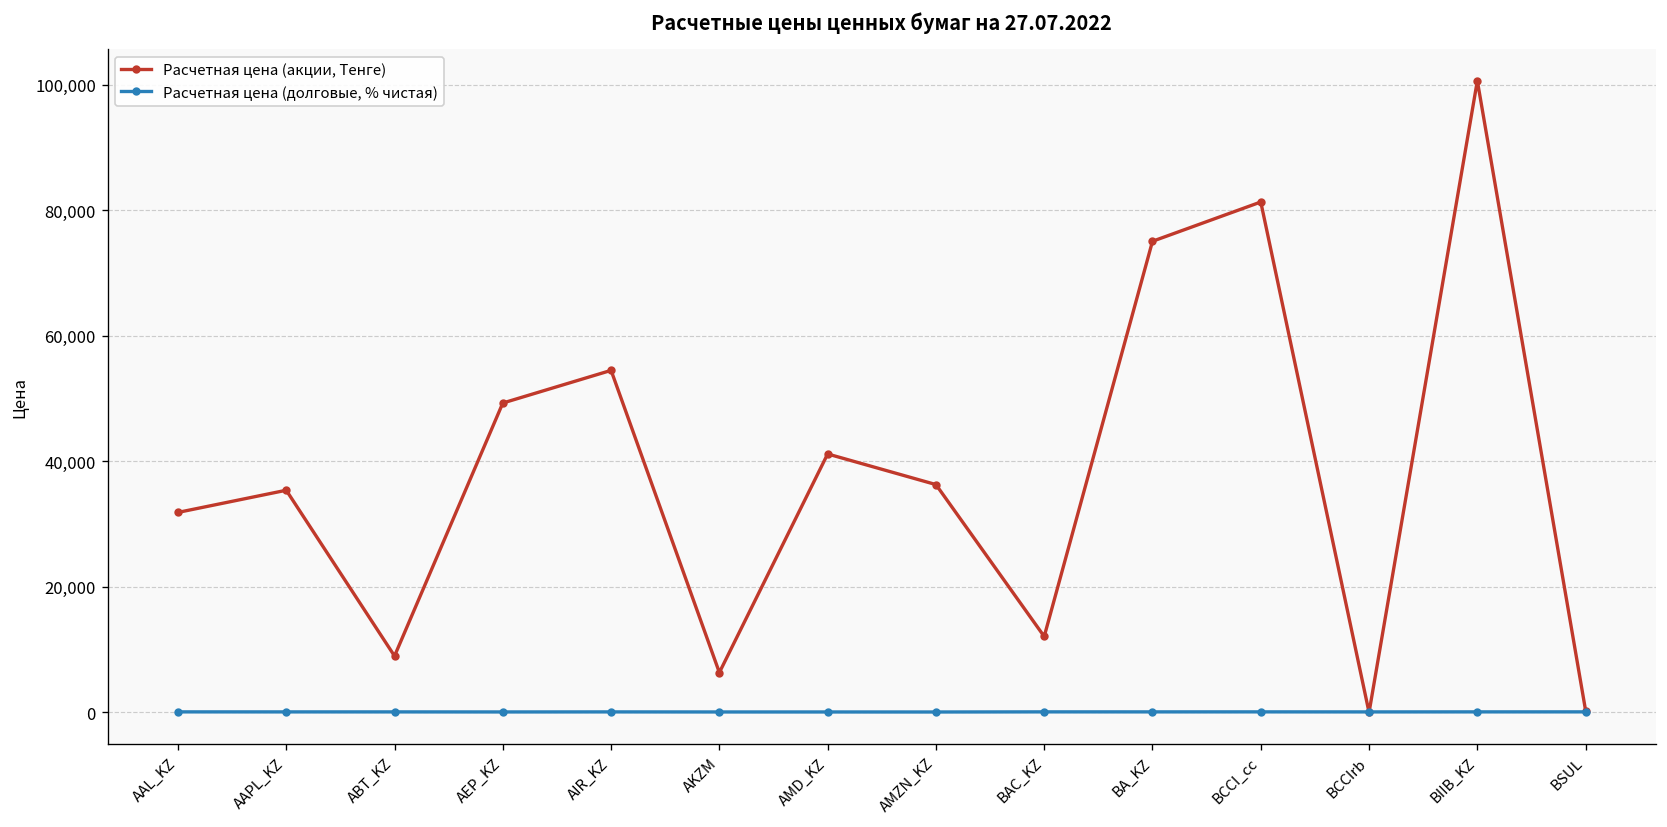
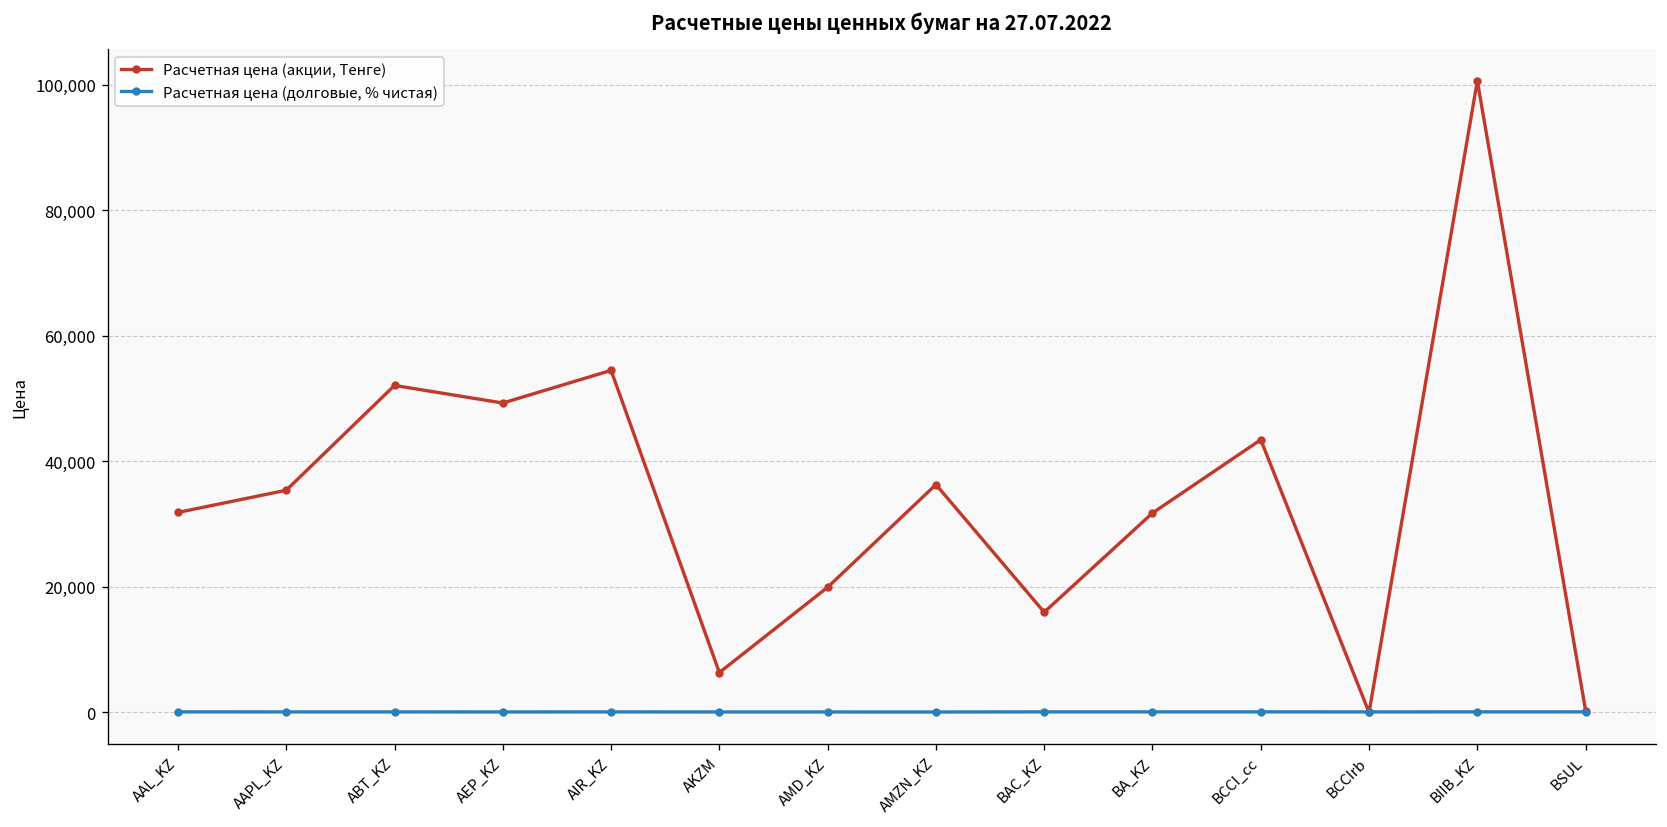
Расчетная цена (акции, Тенге), ABT_KZ: 9,000 -> 52,000
Расчетная цена (акции, Тенге), AMD_KZ: 41,000 -> 20,000
Расчетная цена (акции, Тенге), BAC_KZ: 12,000 -> 16,000
Расчетная цена (акции, Тенге), BA_KZ: 75,000 -> 32,000
Расчетная цена (акции, Тенге), BCCI_cc: 81,000 -> 43,000
